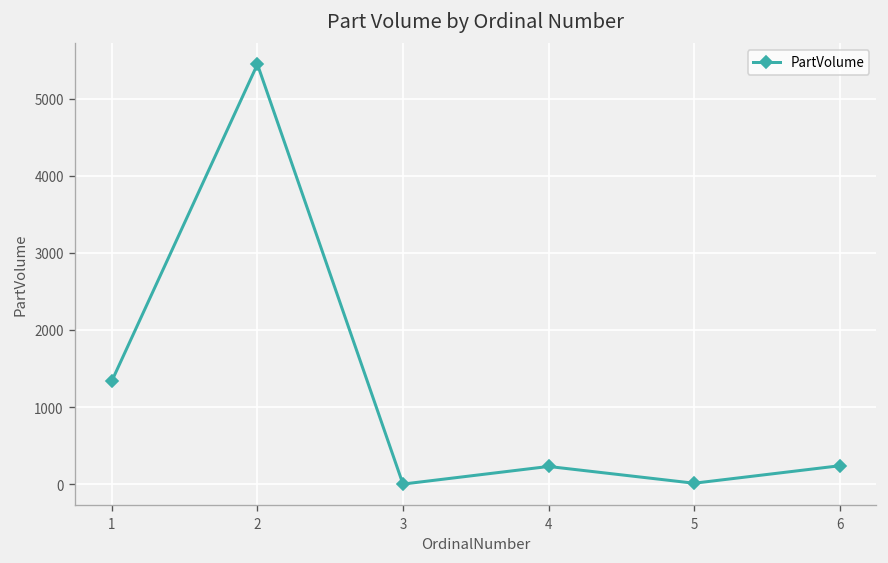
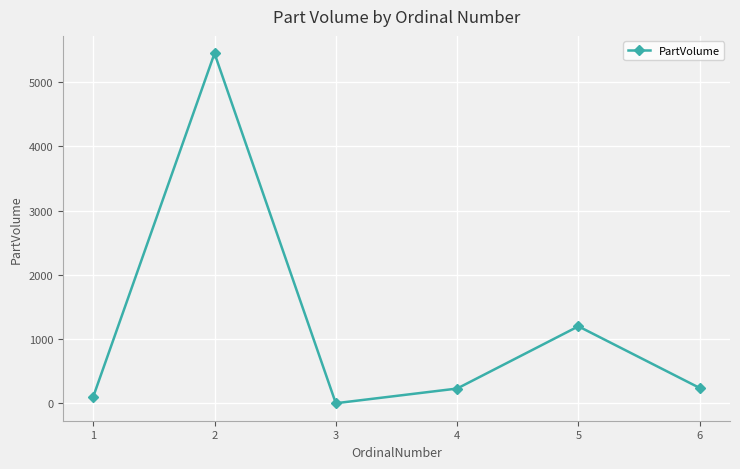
1: 1300 -> 100
5: 0 -> 1200
